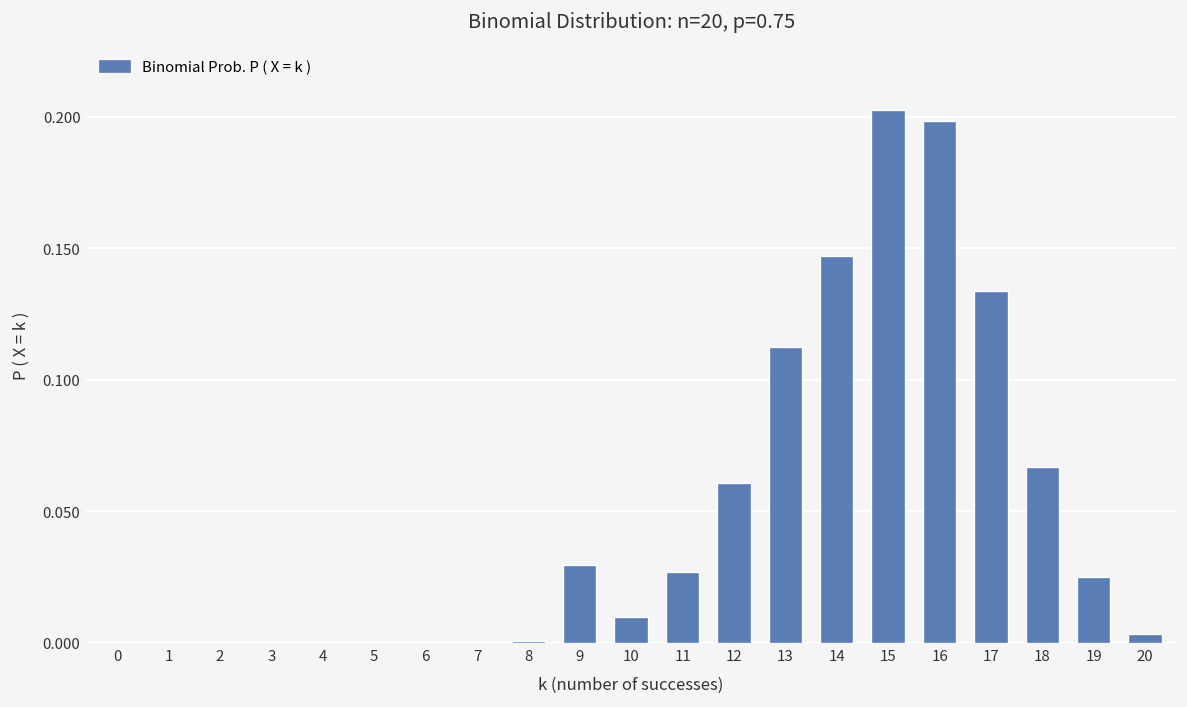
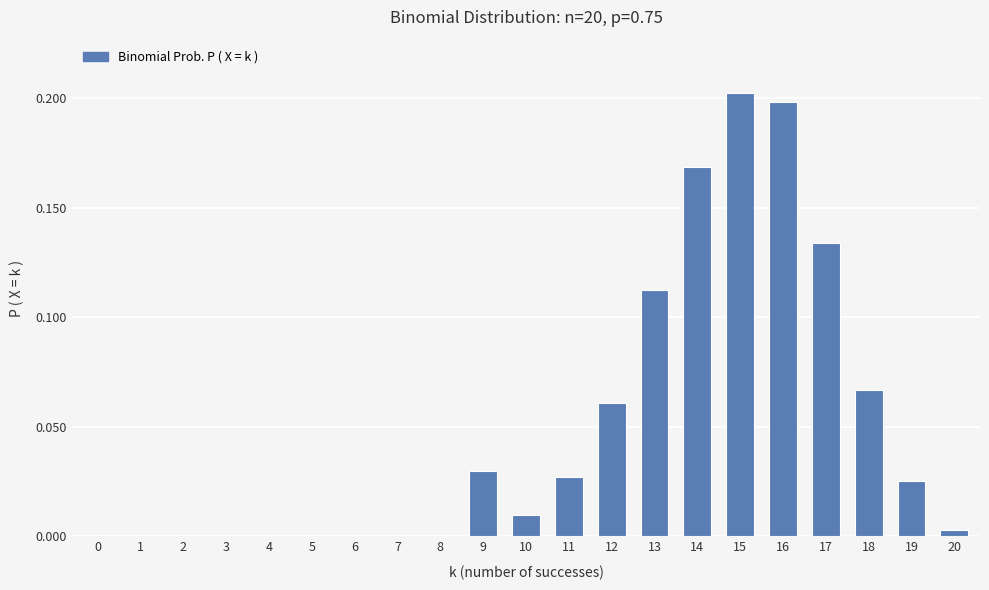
14: 0.147 -> 0.169
